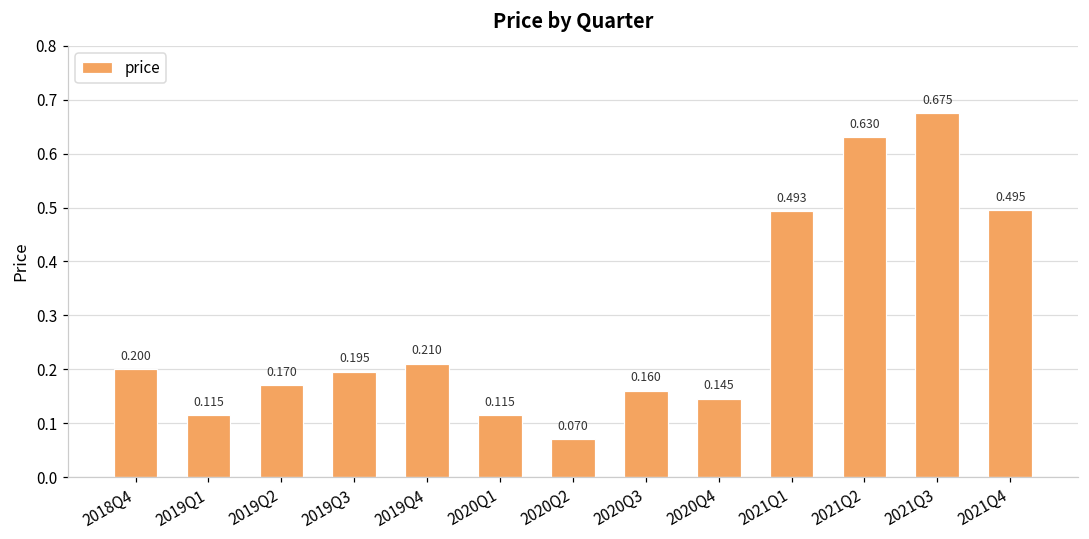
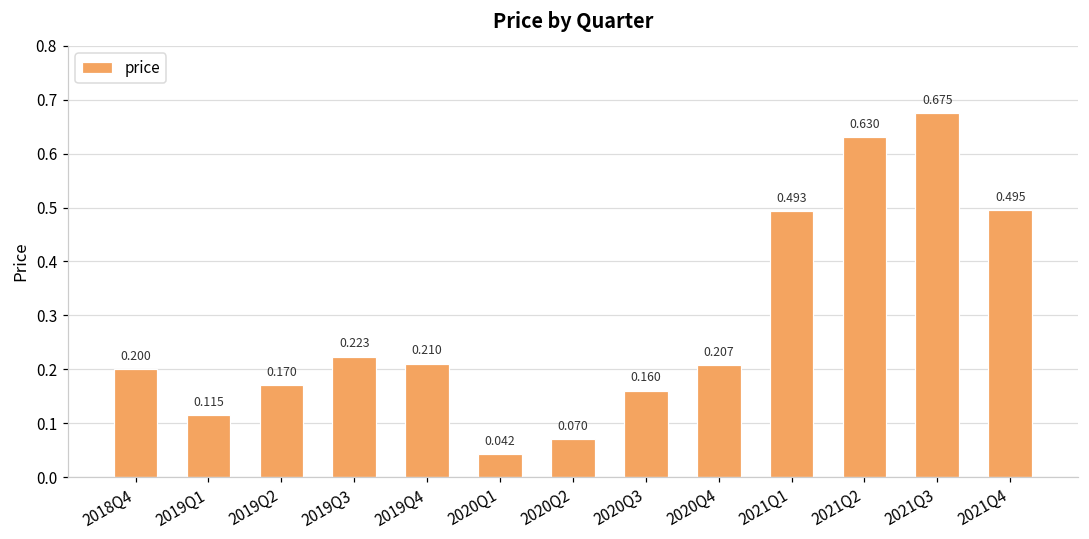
2019Q3: 0.195 -> 0.223
2020Q1: 0.115 -> 0.042
2020Q4: 0.145 -> 0.207
